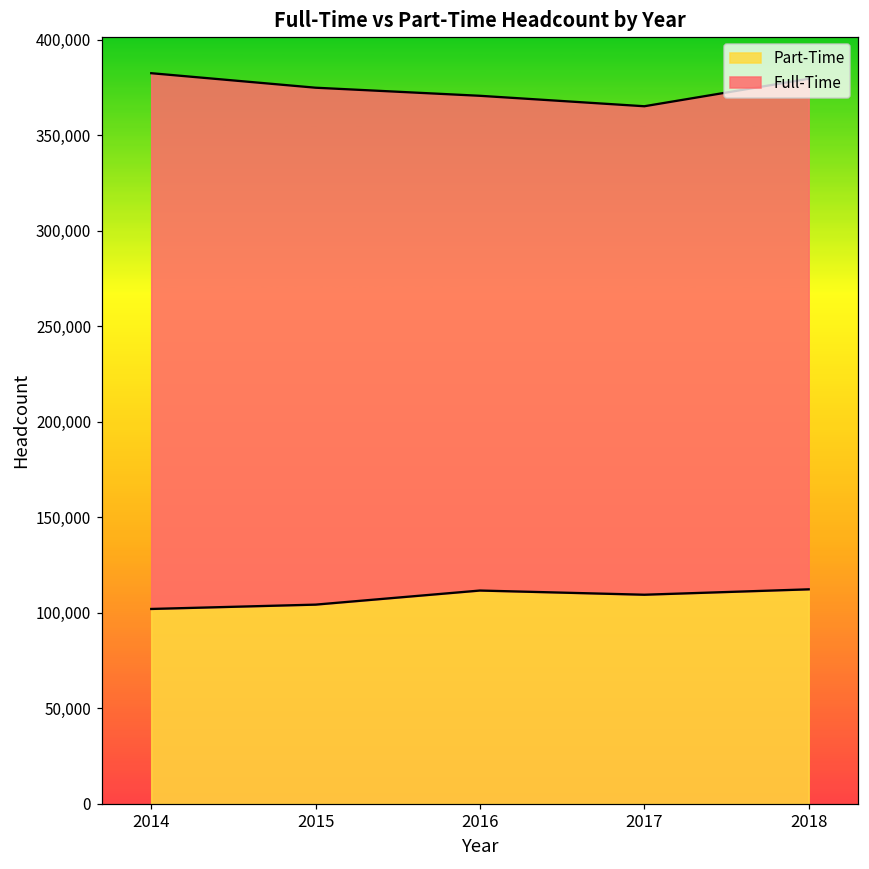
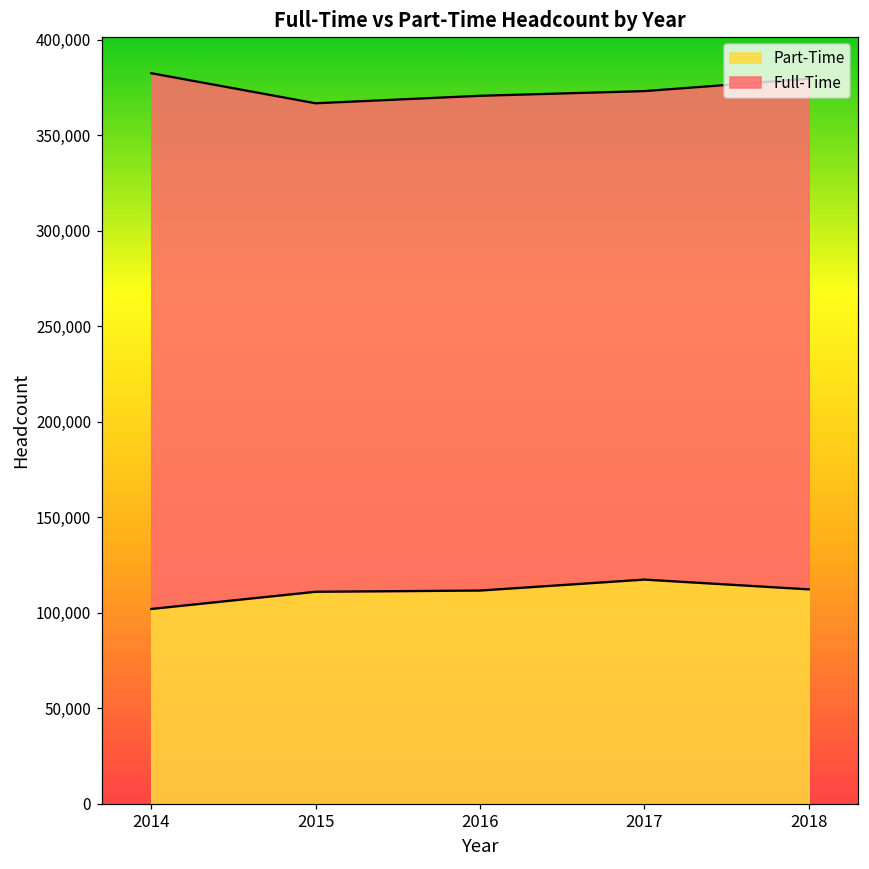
Part-Time, 2015: 104,000 -> 111,000
Full-Time, 2015: 271,000 -> 256,000
Part-Time, 2017: 109,000 -> 117,000
